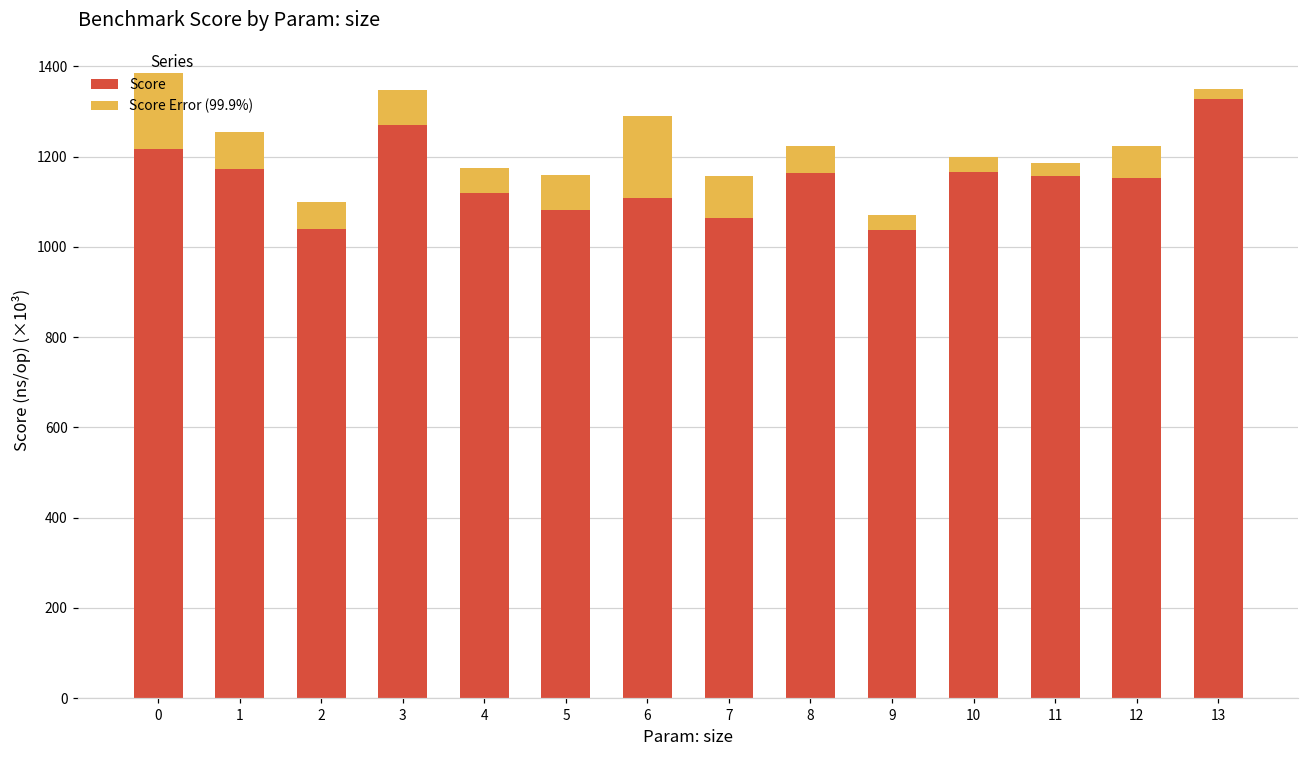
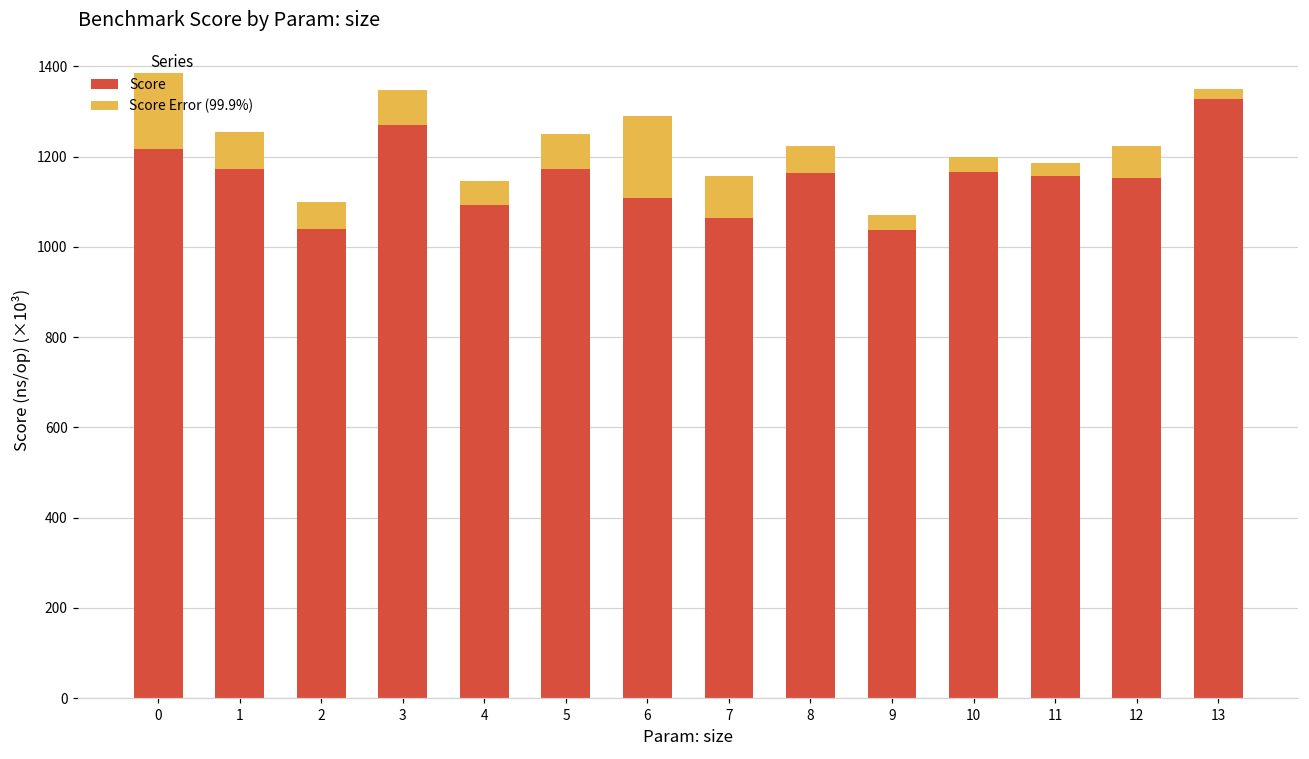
Score, 4: 1120 -> 1090
Score, 5: 1080 -> 1170
